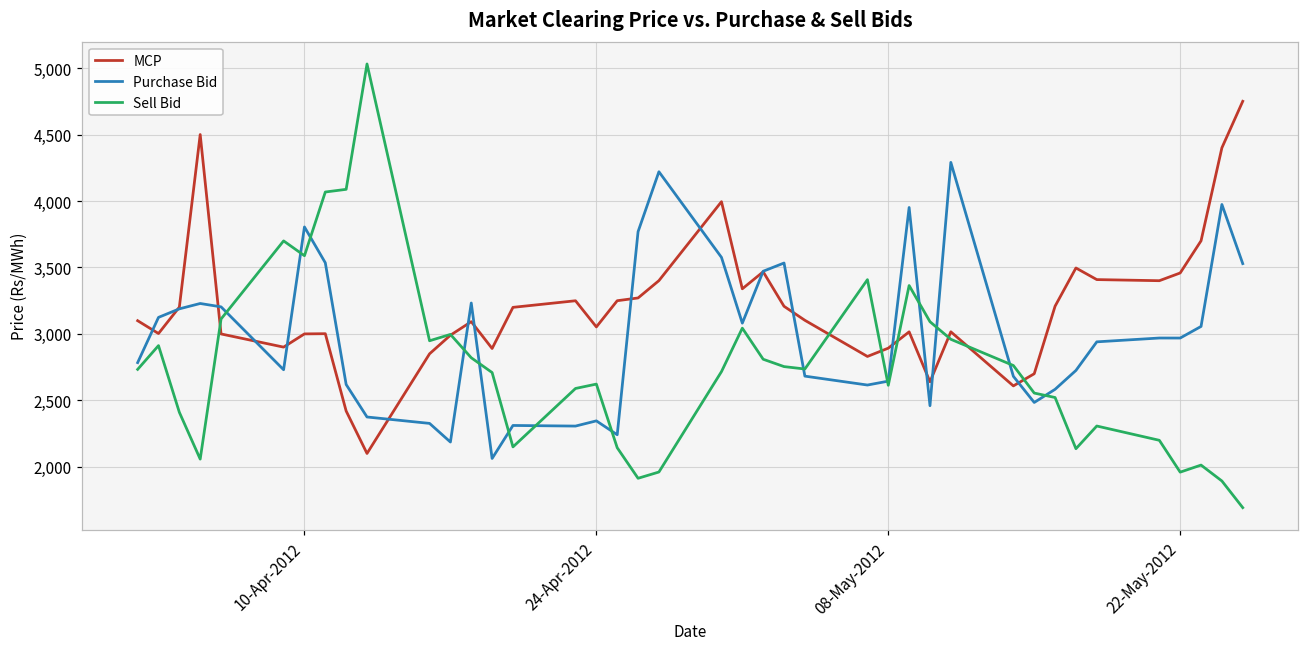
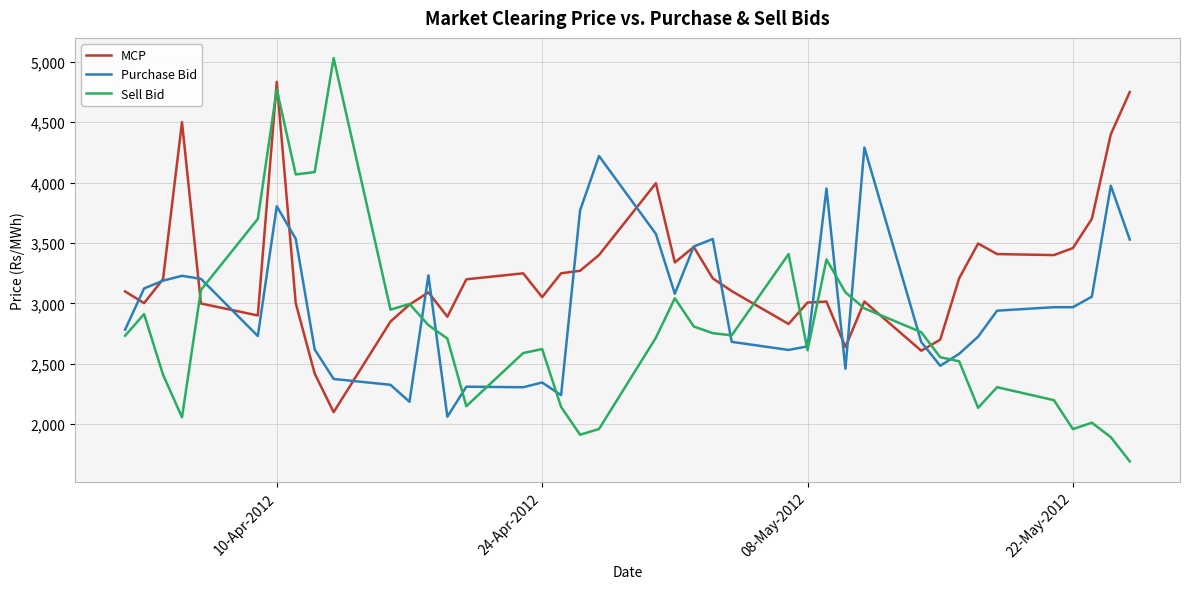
MCP, 10-Apr-2012: 3,000 -> 4,830
Sell Bid, 10-Apr-2012: 3,590 -> 4,770
MCP, 08-May-2012: 2,890 -> 3,010
